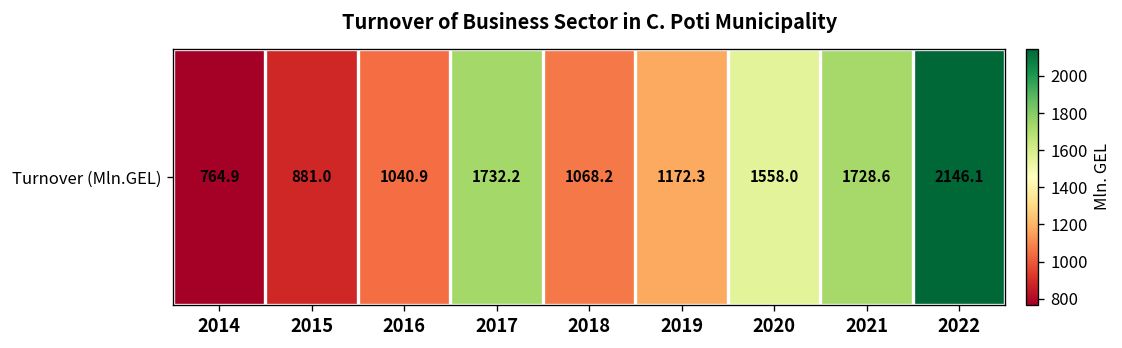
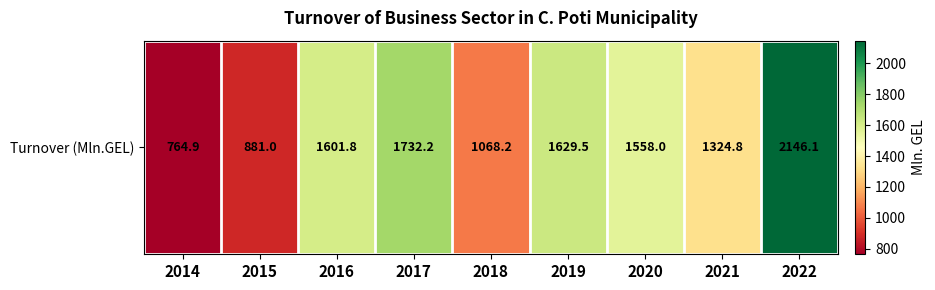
Turnover (Mln.GEL), 2016: 1040.9 -> 1601.8
Turnover (Mln.GEL), 2019: 1172.3 -> 1629.5
Turnover (Mln.GEL), 2021: 1728.6 -> 1324.8
